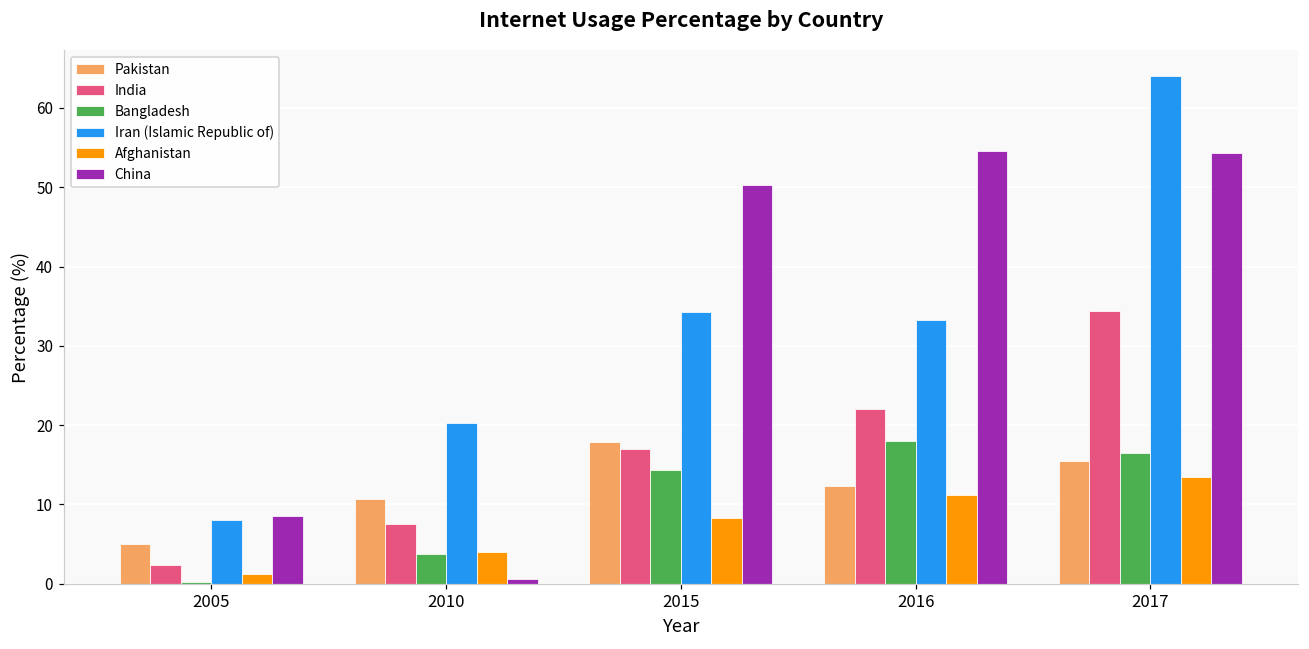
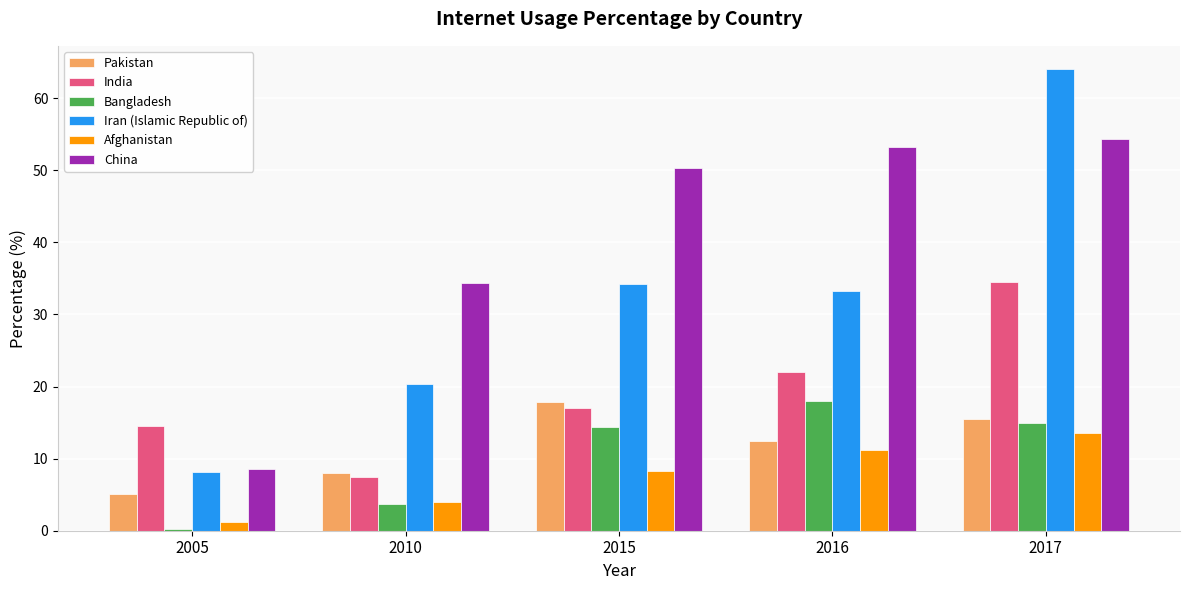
India, 2005: 2 -> 15
Pakistan, 2010: 11 -> 8
China, 2010: 1 -> 34
China, 2016: 55 -> 53
Bangladesh, 2017: 17 -> 15
